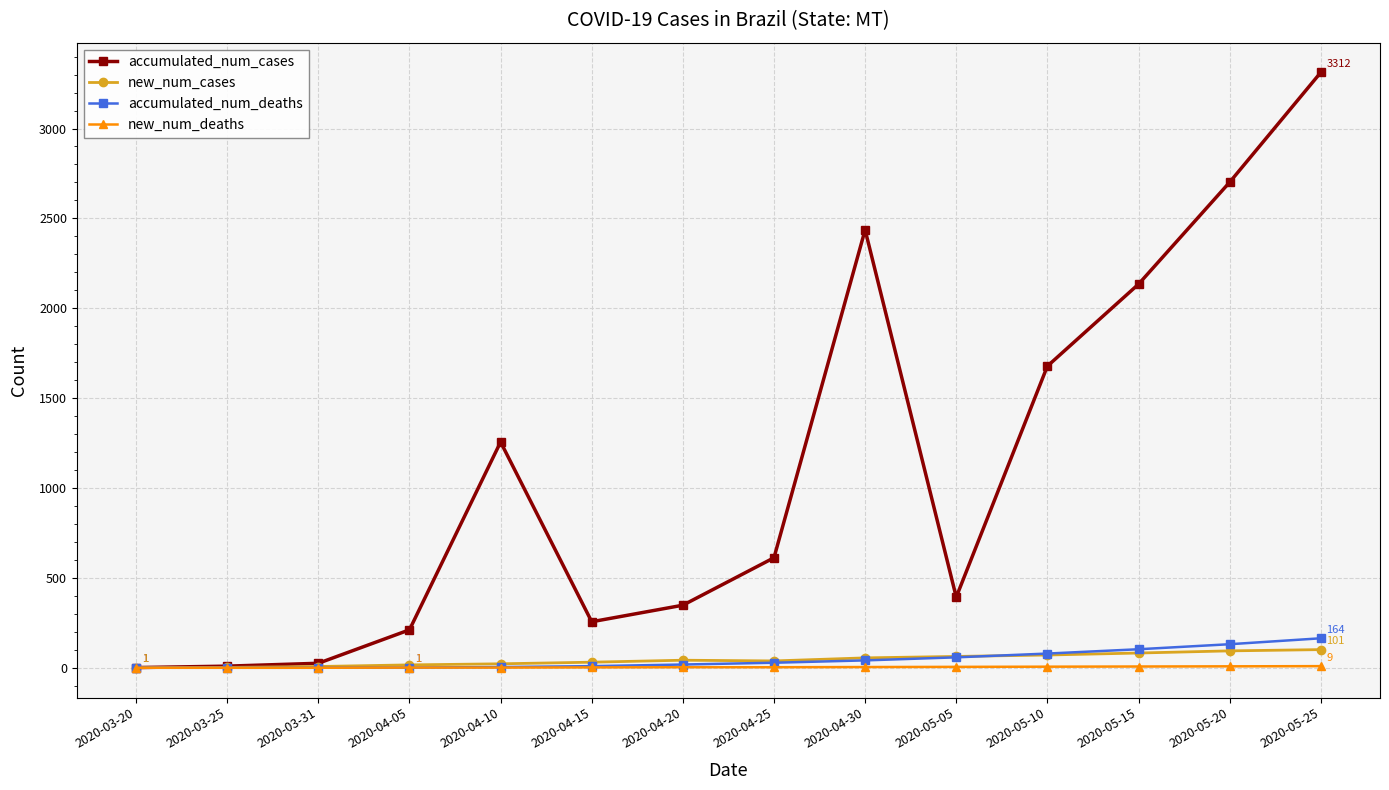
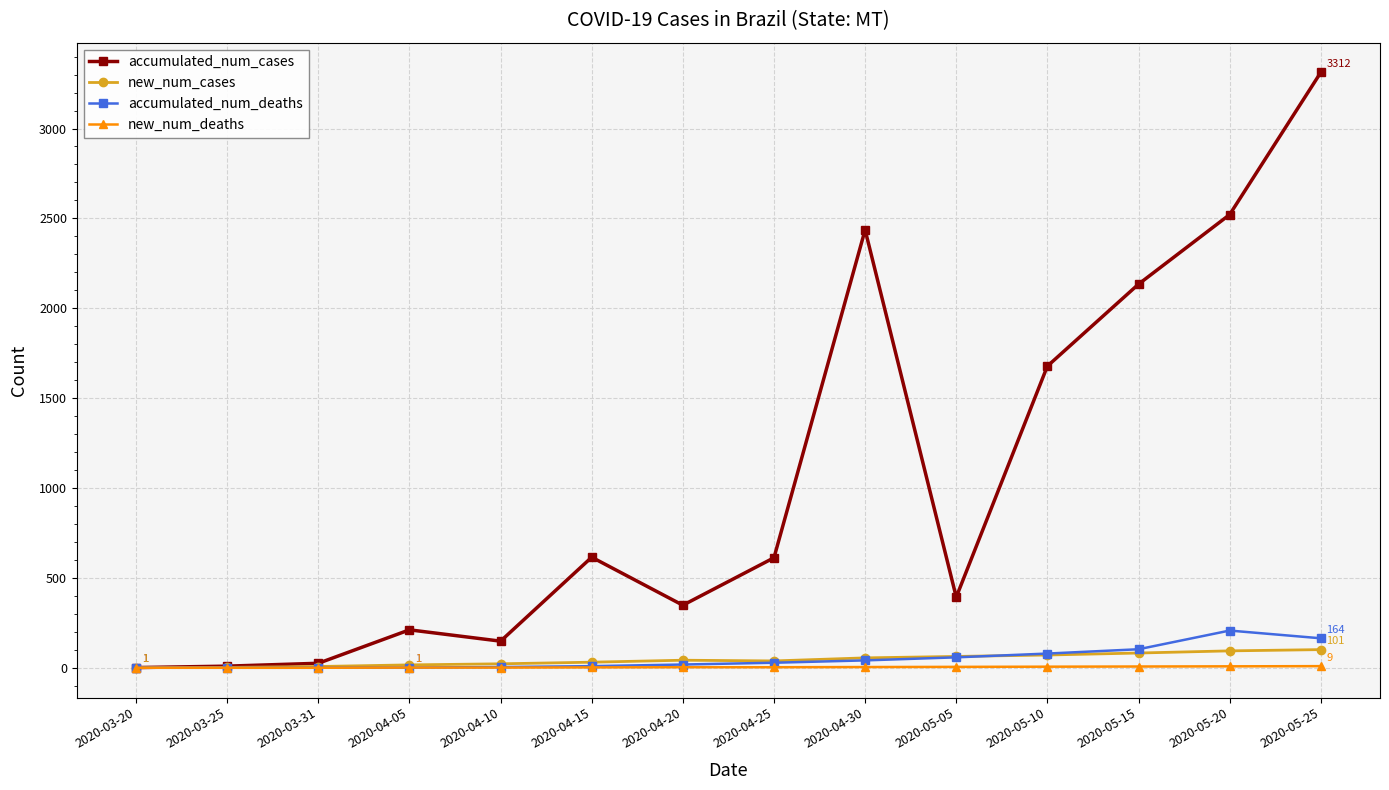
accumulated_num_cases, 2020-04-10: 1260 -> 150
accumulated_num_cases, 2020-04-15: 260 -> 620
accumulated_num_cases, 2020-05-20: 2700 -> 2520
accumulated_num_deaths, 2020-05-20: 130 -> 210
